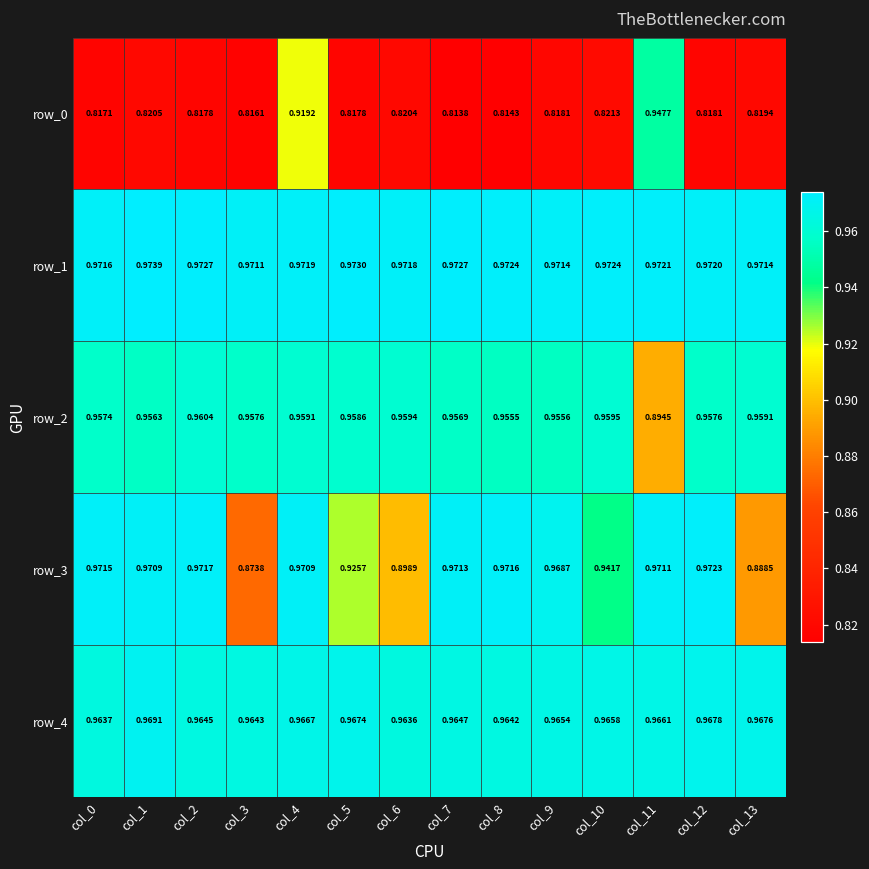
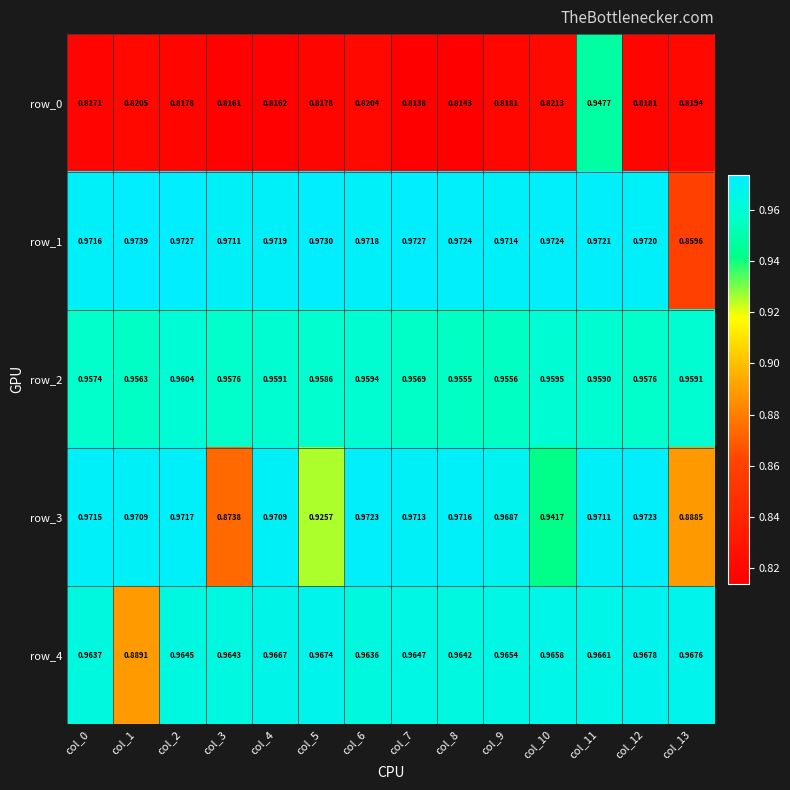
row_0, col_4: 0.9192 -> 0.8162
row_1, col_13: 0.9714 -> 0.8596
row_2, col_11: 0.8945 -> 0.9590
row_3, col_6: 0.8989 -> 0.9723
row_4, col_1: 0.9691 -> 0.8891
